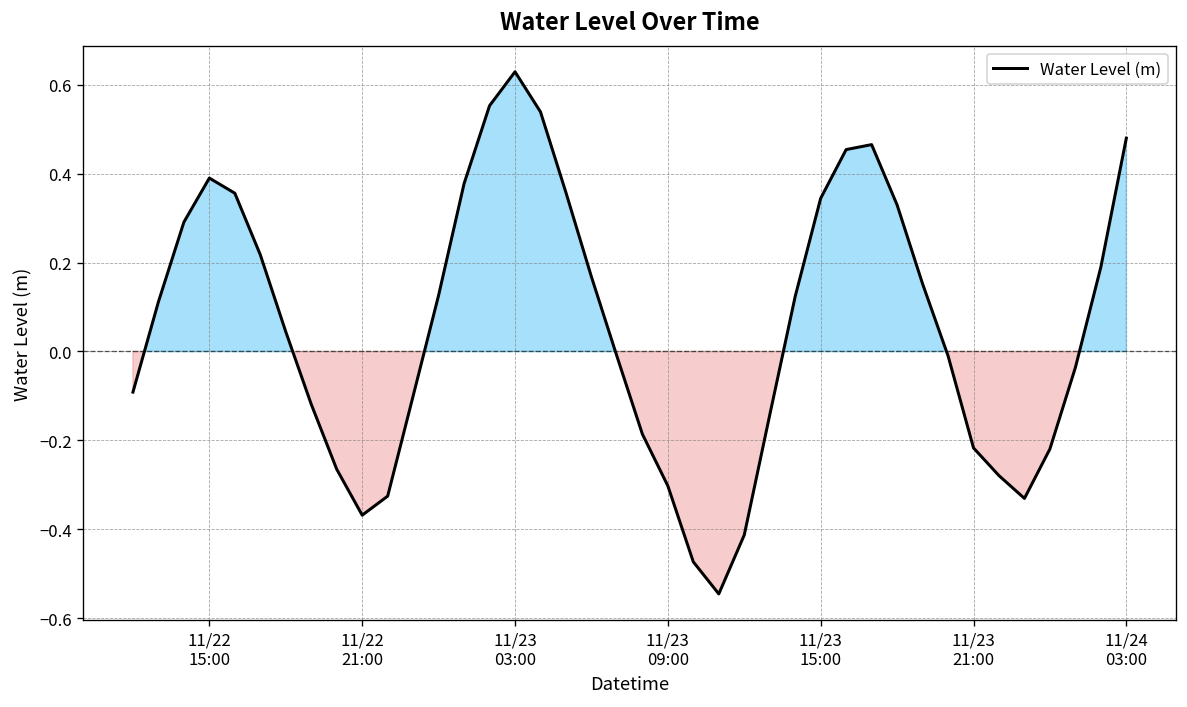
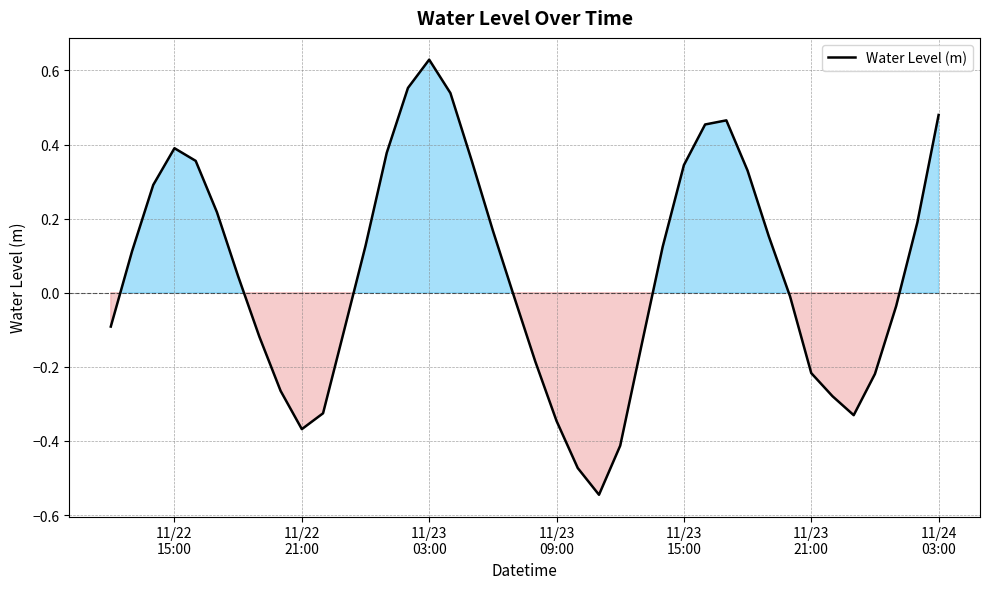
11/23 09:00: -0.30 -> -0.35
